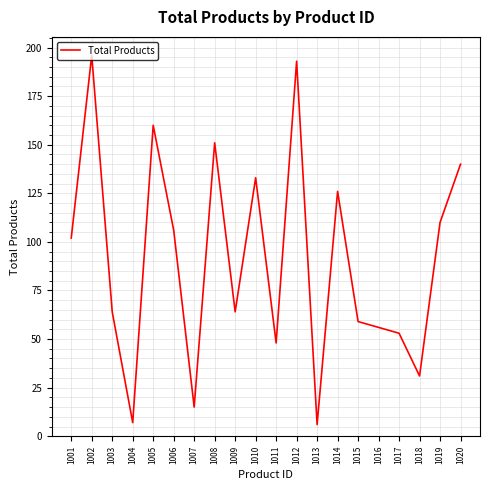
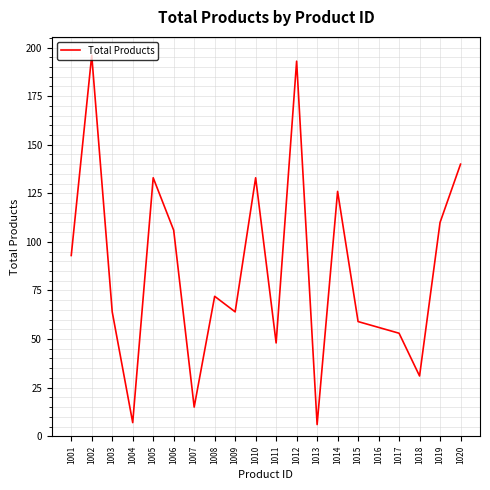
1001: 102 -> 93
1005: 160 -> 133
1008: 151 -> 72
